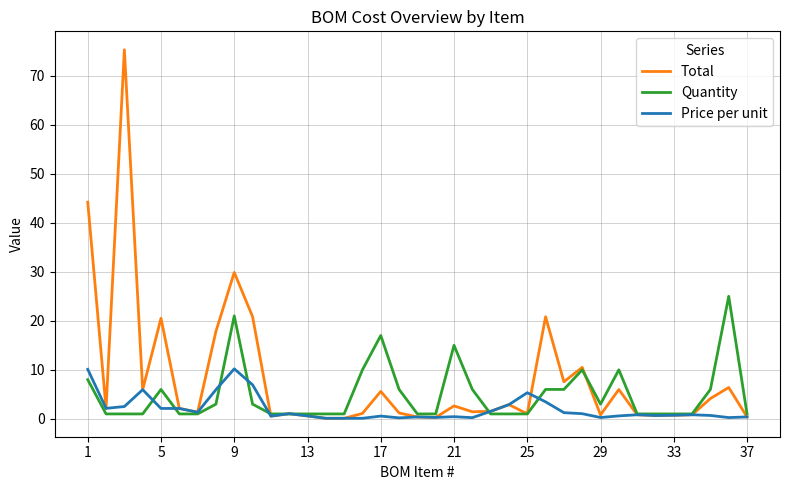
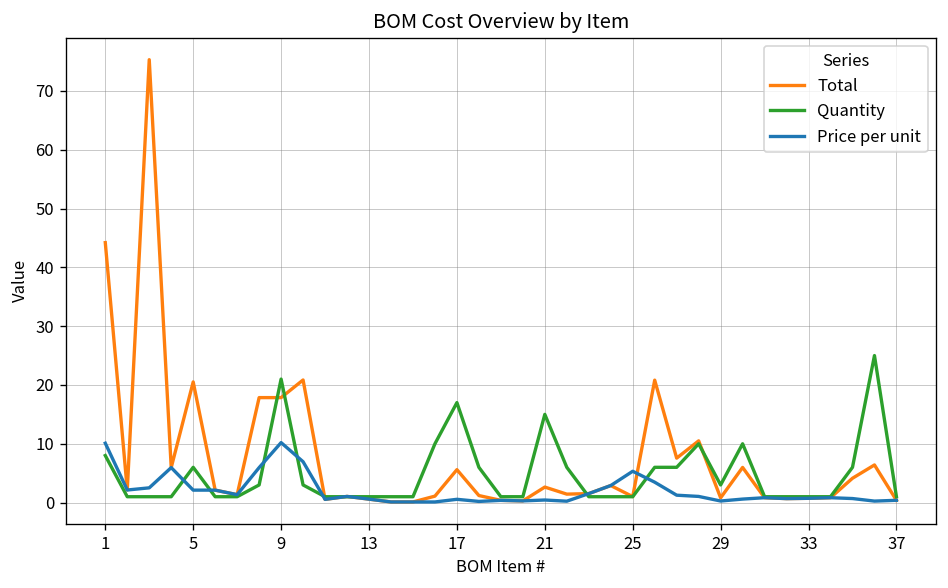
Total, 9: 30 -> 18
